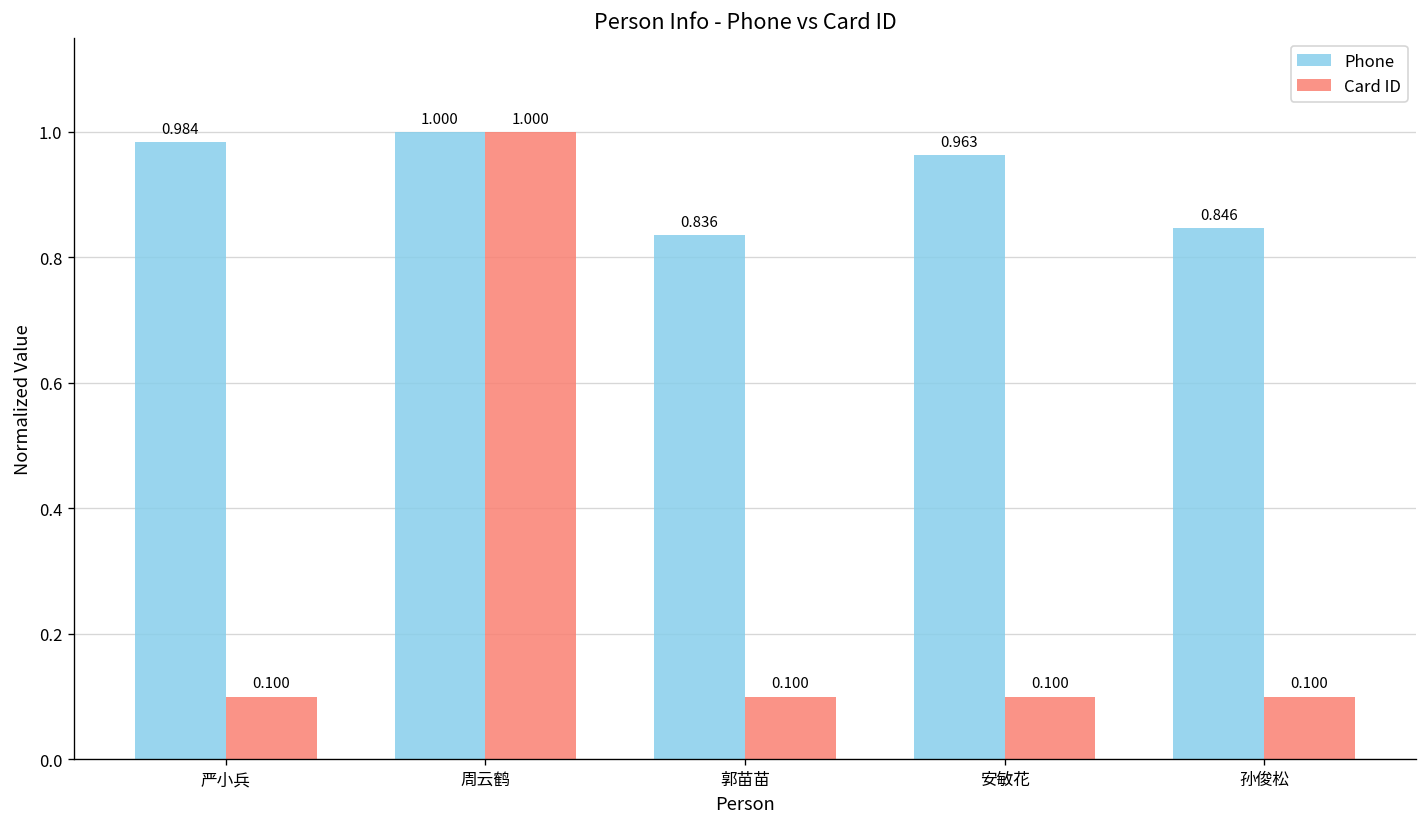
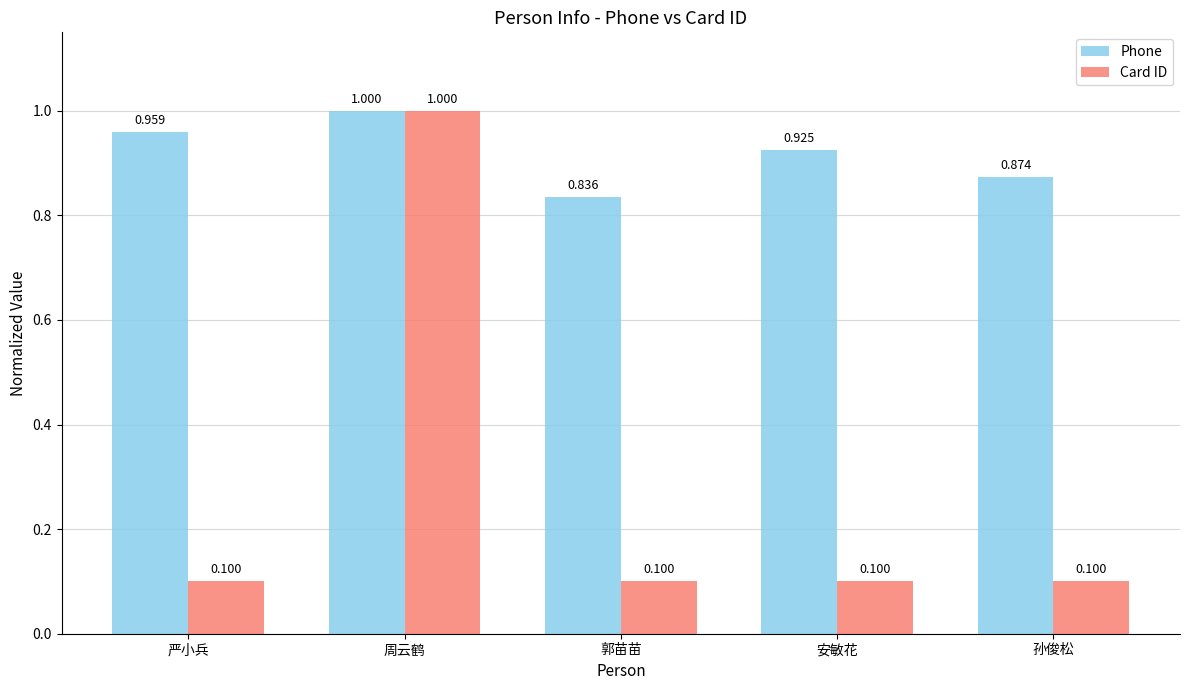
Phone, 严小兵: 0.984 -> 0.959
Phone, 安敏花: 0.963 -> 0.925
Phone, 孙俊松: 0.846 -> 0.874
